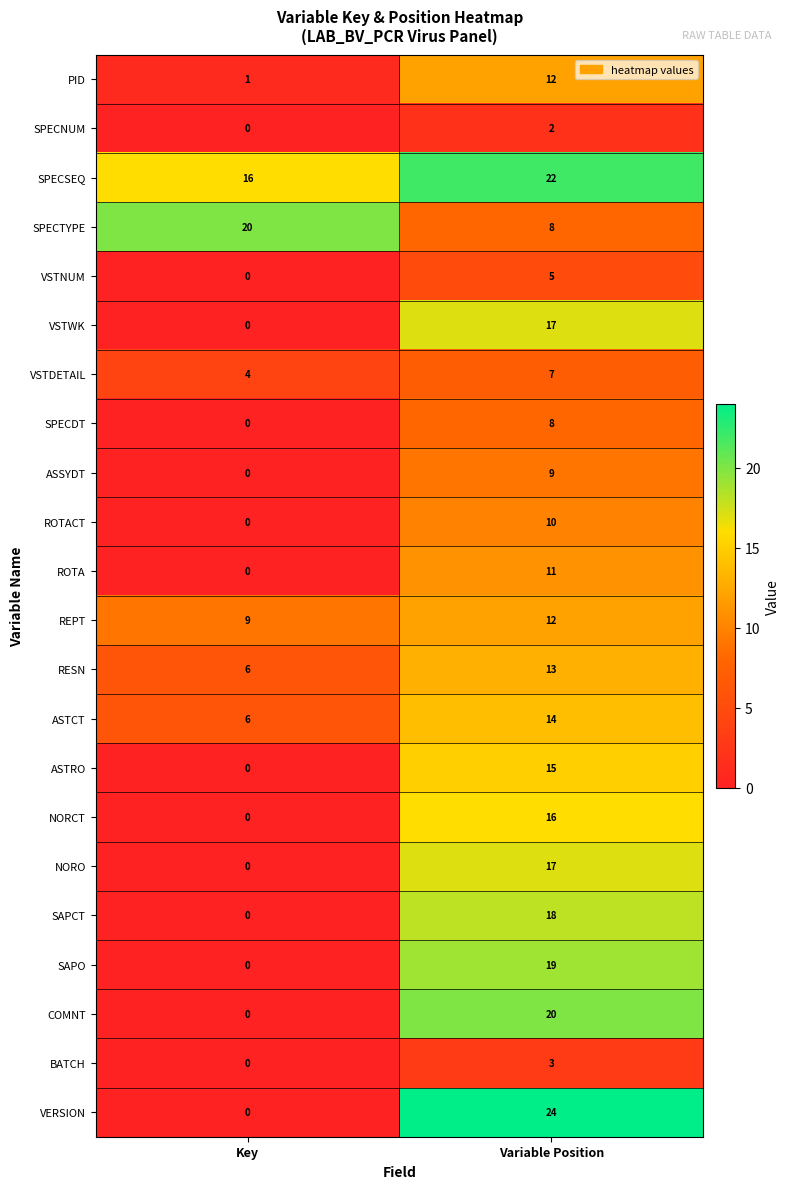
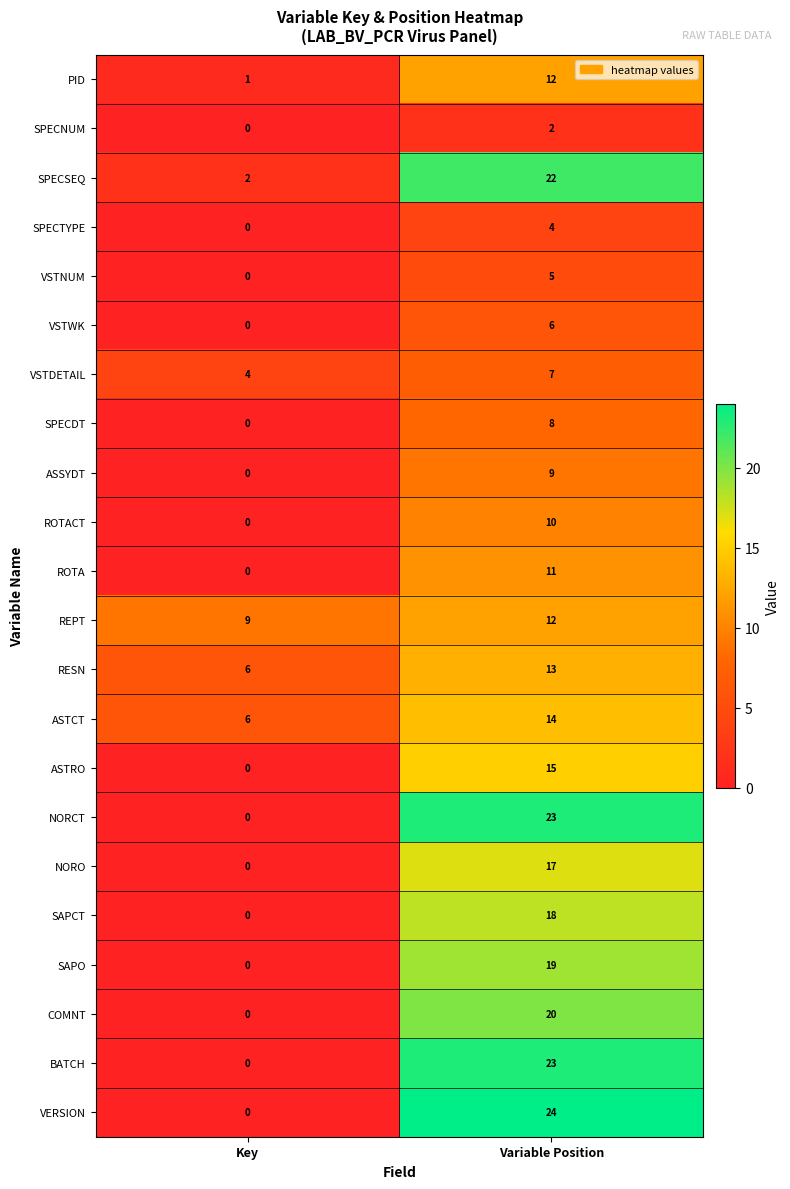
SPECSEQ, Key: 16 -> 2
SPECTYPE, Key: 20 -> 0
SPECTYPE, Variable Position: 8 -> 4
VSTWK, Variable Position: 17 -> 6
NORCT, Variable Position: 16 -> 23
BATCH, Variable Position: 3 -> 23
